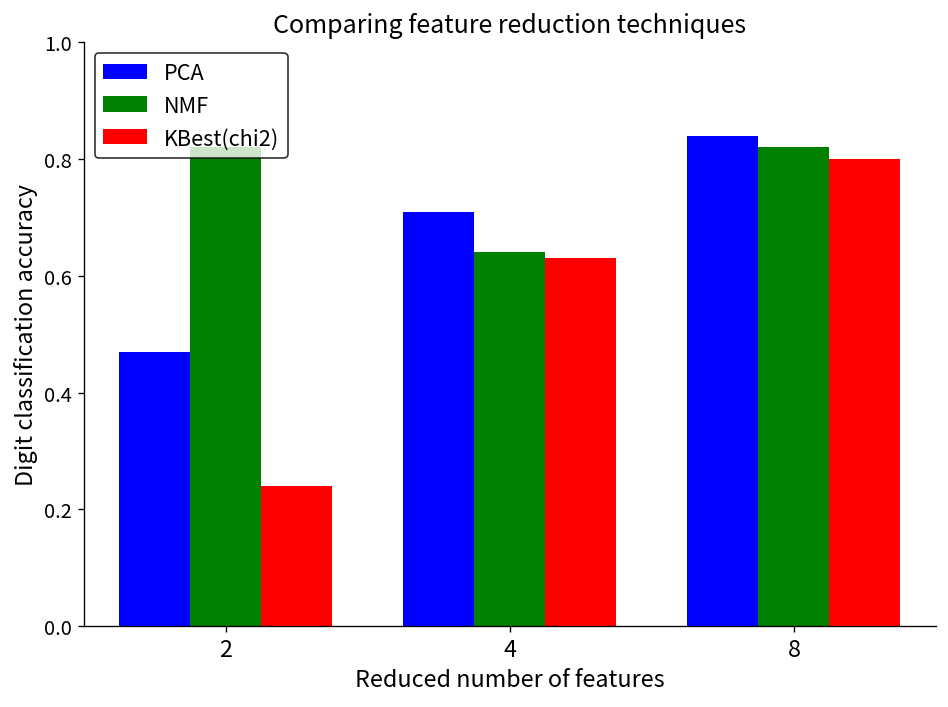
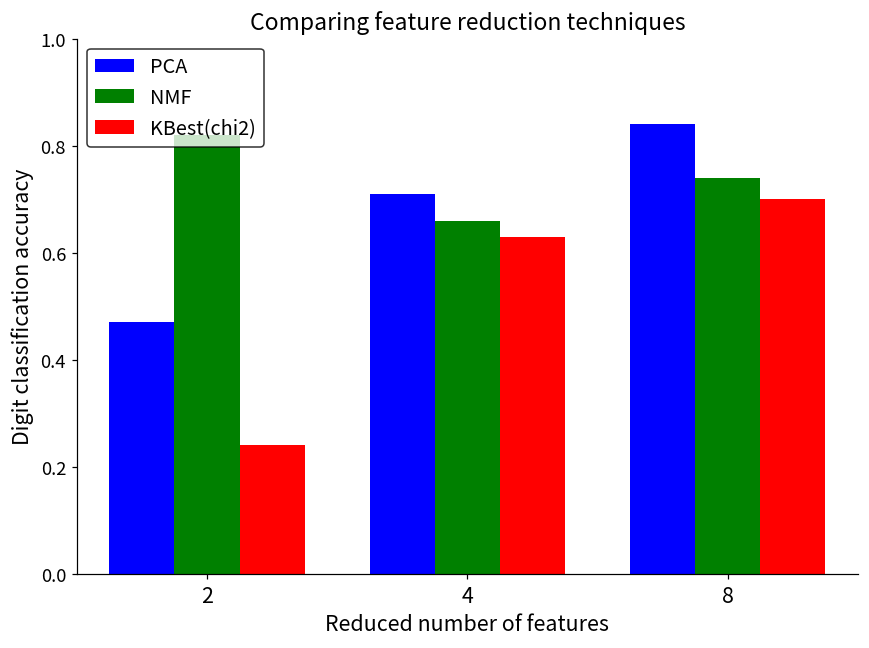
NMF, 4: 0.64 -> 0.66
NMF, 8: 0.82 -> 0.74
KBest(chi2), 8: 0.8 -> 0.7
